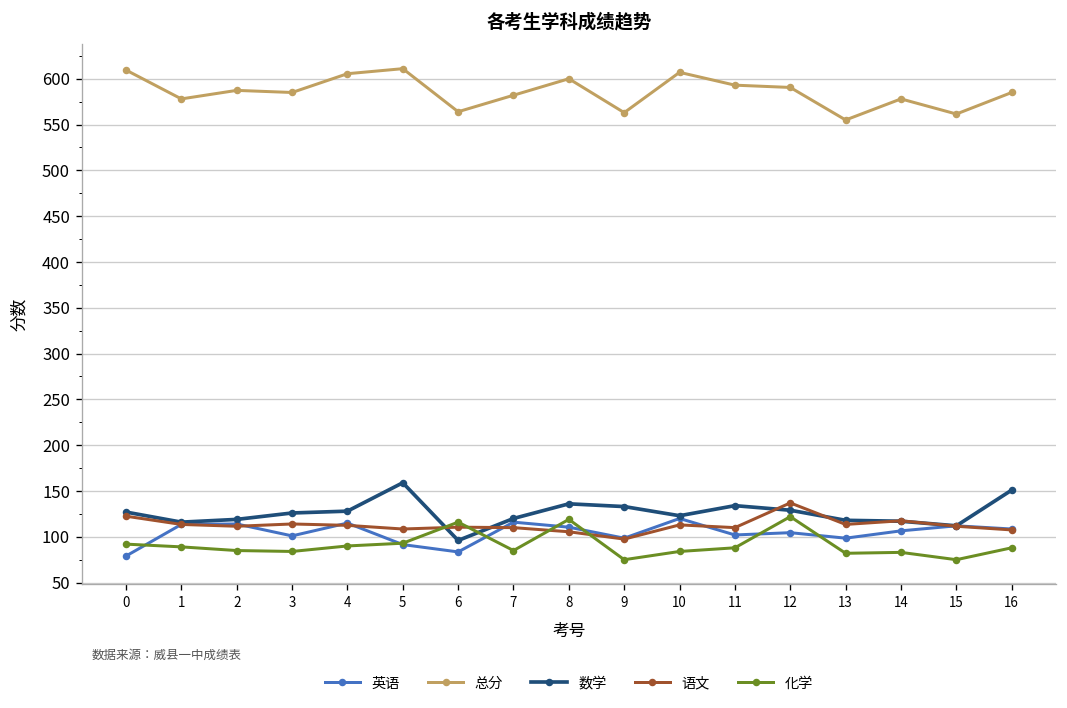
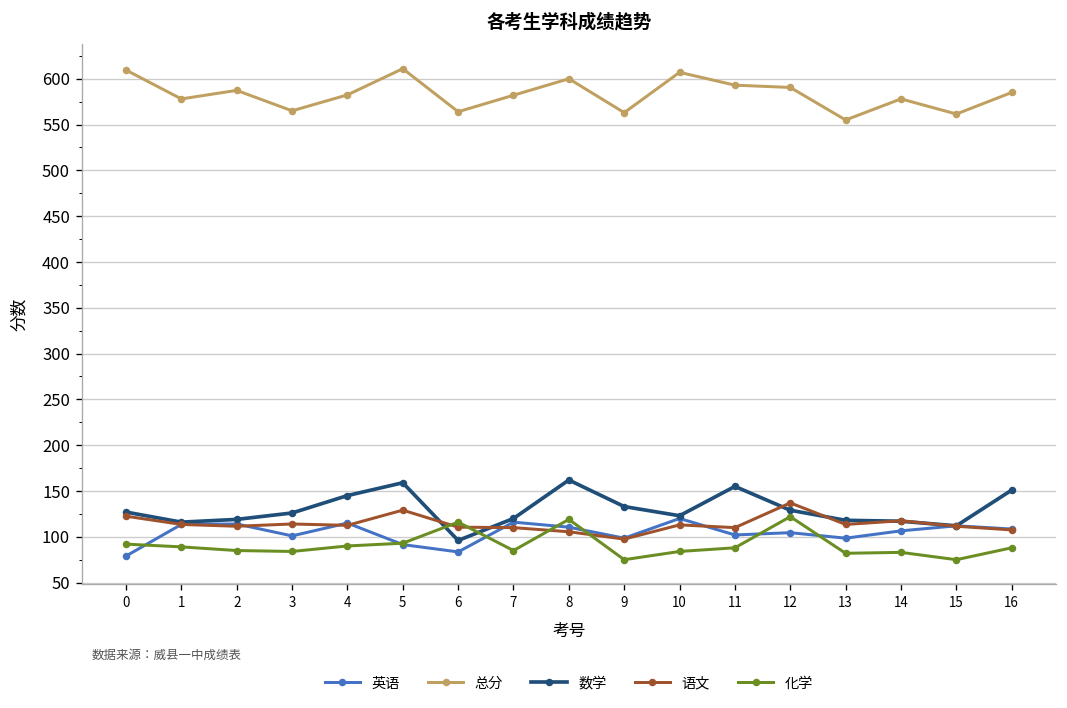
总分, 3: 590 -> 570
总分, 4: 610 -> 580
数学, 4: 130 -> 150
语文, 5: 110 -> 130
数学, 8: 140 -> 160
数学, 11: 130 -> 160
